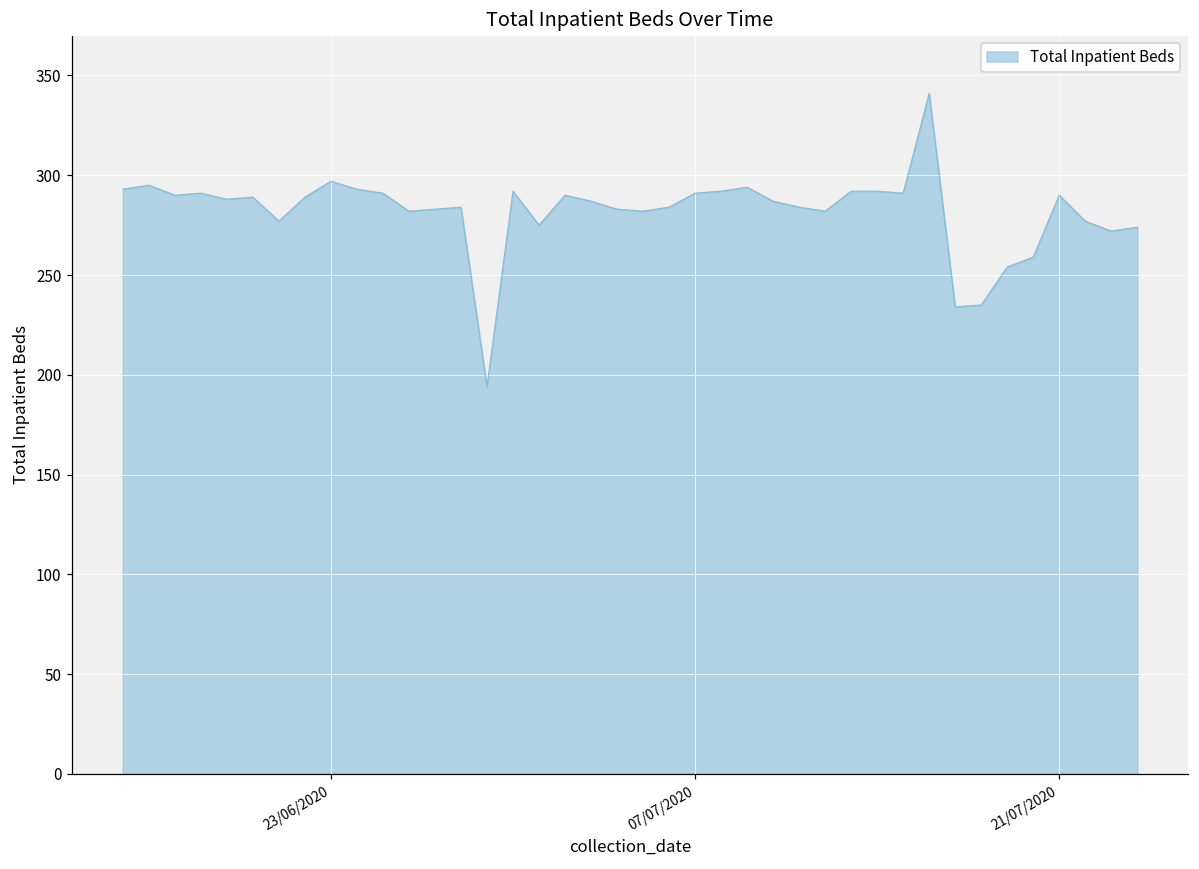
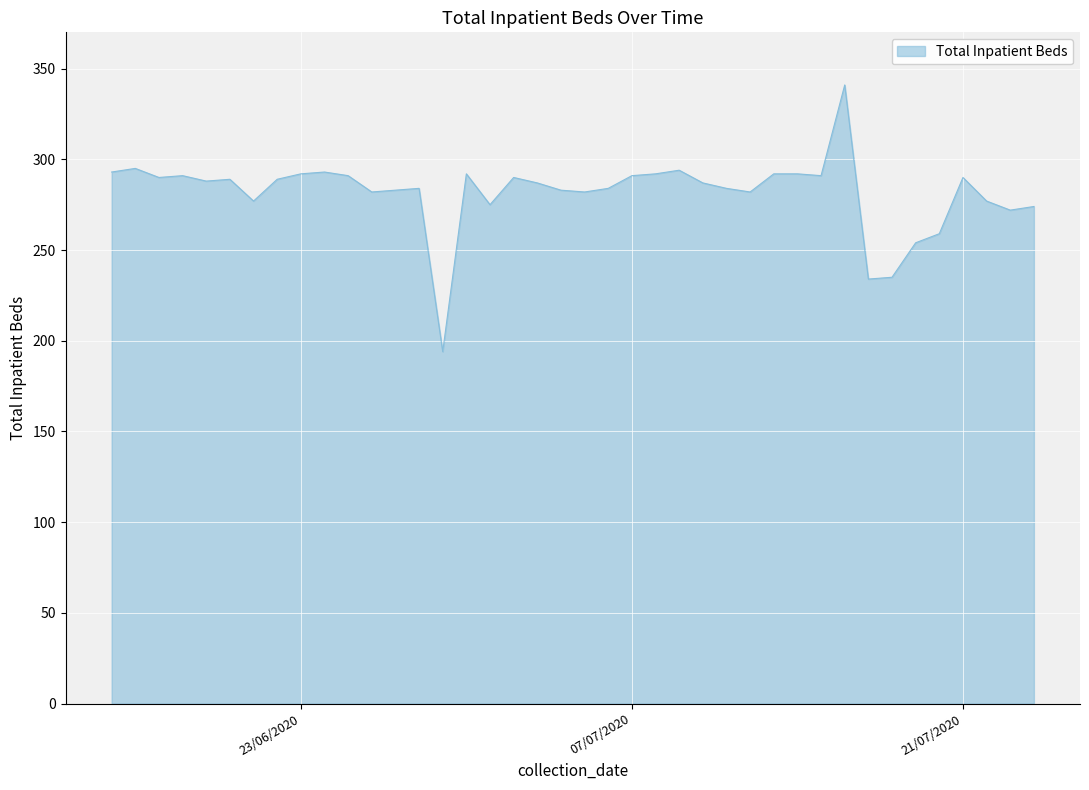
23/06/2020: 297 -> 292
